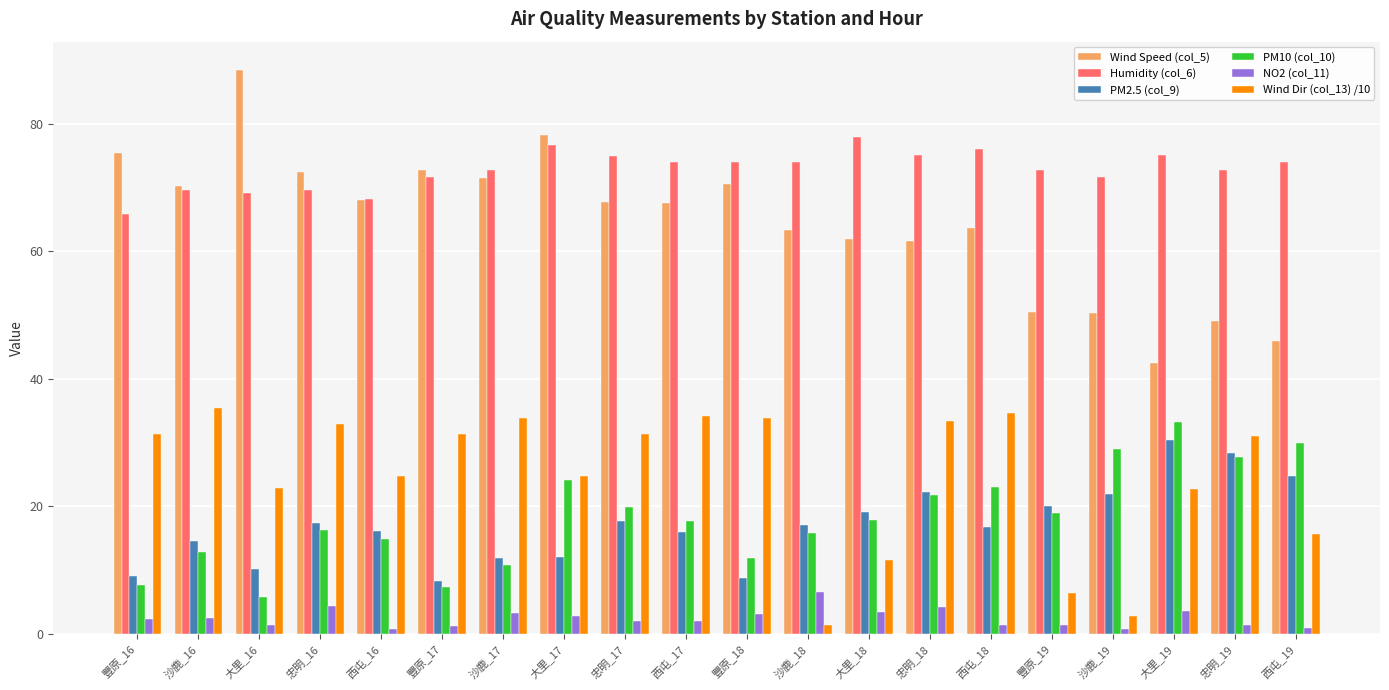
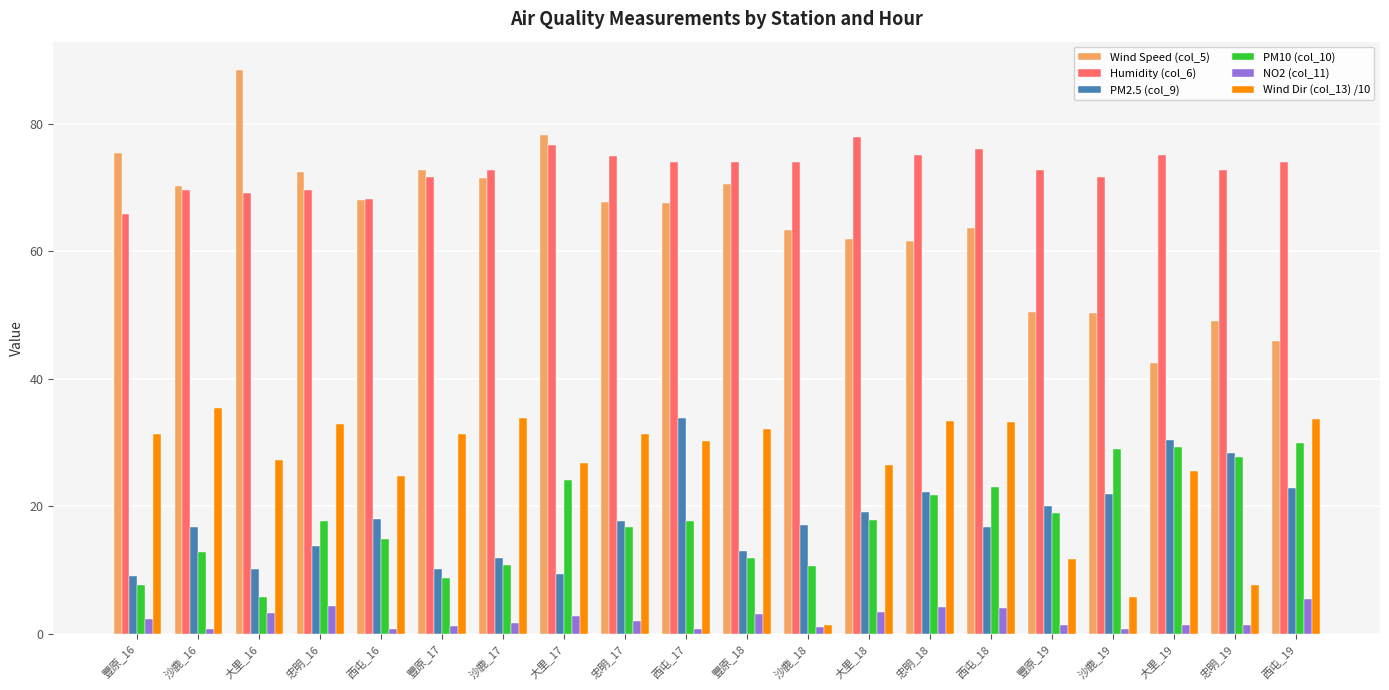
PM2.5 (col_9), 沙鹿_16: 15 -> 17
NO2 (col_11), 沙鹿_16: 2 -> 1
NO2 (col_11), 大里_16: 1 -> 3
Wind Dir (col_13) /10, 大里_16: 23 -> 27
PM2.5 (col_9), 忠明_16: 17 -> 14
PM10 (col_10), 忠明_16: 16 -> 18
PM2.5 (col_9), 西屯_16: 16 -> 18
PM2.5 (col_9), 豐原_17: 8 -> 10
PM10 (col_10), 豐原_17: 7 -> 9
NO2 (col_11), 沙鹿_17: 3 -> 2
PM2.5 (col_9), 大里_17: 12 -> 9
Wind Dir (col_13) /10, 大里_17: 25 -> 27
PM10 (col_10), 忠明_17: 20 -> 17
PM2.5 (col_9), 西屯_17: 16 -> 34
NO2 (col_11), 西屯_17: 2 -> 1
Wind Dir (col_13) /10, 西屯_17: 34 -> 30
PM2.5 (col_9), 豐原_18: 9 -> 13
Wind Dir (col_13) /10, 豐原_18: 34 -> 32
PM10 (col_10), 沙鹿_18: 16 -> 11
NO2 (col_11), 沙鹿_18: 7 -> 1
Wind Dir (col_13) /10, 大里_18: 12 -> 26
NO2 (col_11), 西屯_18: 1 -> 4
Wind Dir (col_13) /10, 西屯_18: 35 -> 33
Wind Dir (col_13) /10, 豐原_19: 6 -> 12
Wind Dir (col_13) /10, 沙鹿_19: 3 -> 6
PM10 (col_10), 大里_19: 33 -> 29
NO2 (col_11), 大里_19: 4 -> 1
Wind Dir (col_13) /10, 大里_19: 23 -> 26
Wind Dir (col_13) /10, 忠明_19: 31 -> 8
PM2.5 (col_9), 西屯_19: 25 -> 23
NO2 (col_11), 西屯_19: 1 -> 6
Wind Dir (col_13) /10, 西屯_19: 16 -> 34
